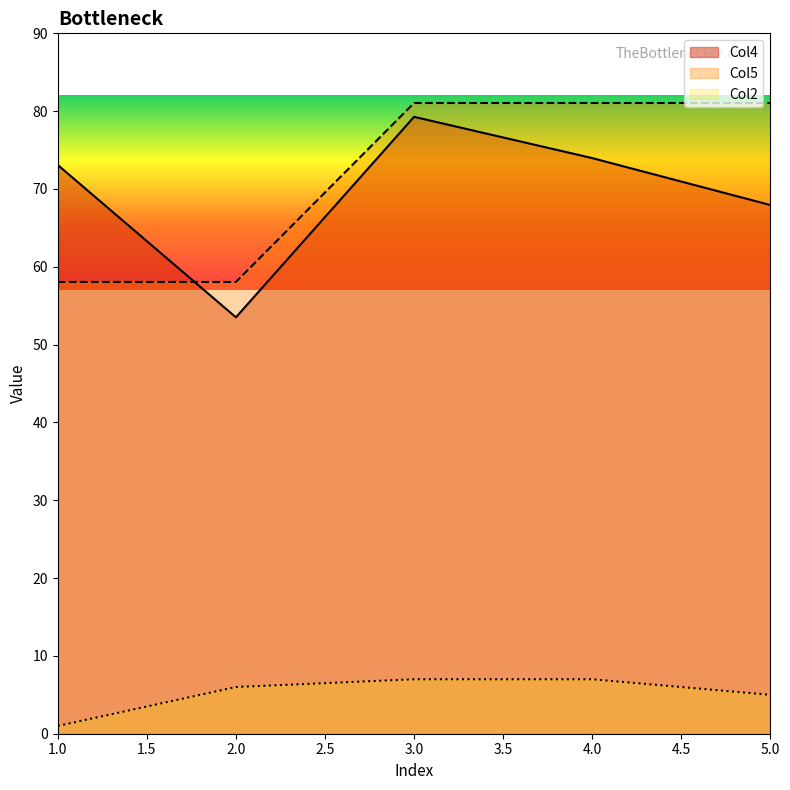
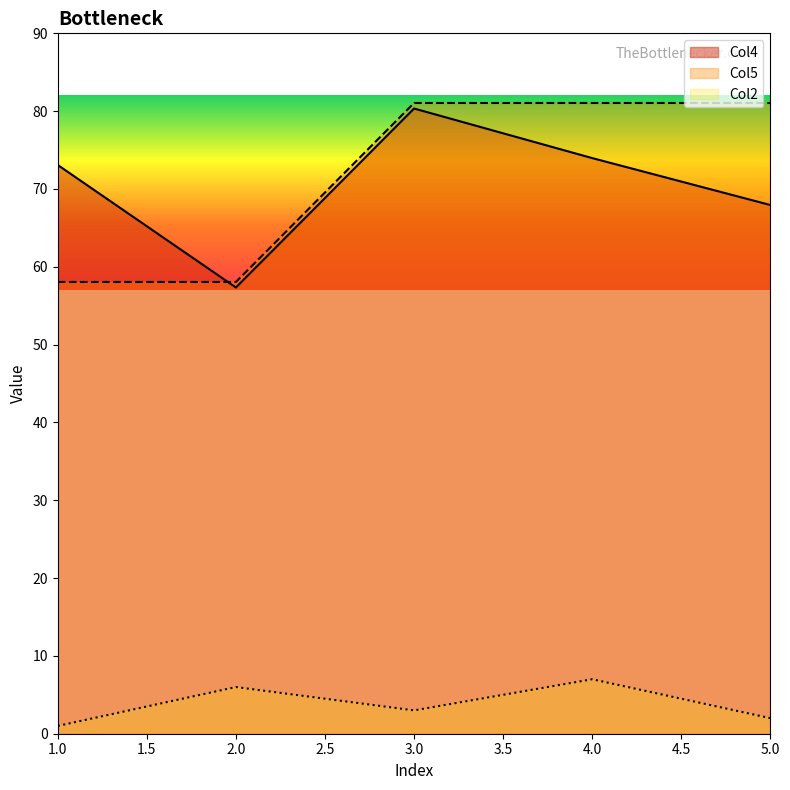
Col4, 2.0: 54 -> 57
Col4, 3.0: 79 -> 80
Col2, 3.0: 7 -> 3
Col2, 5.0: 5 -> 2
